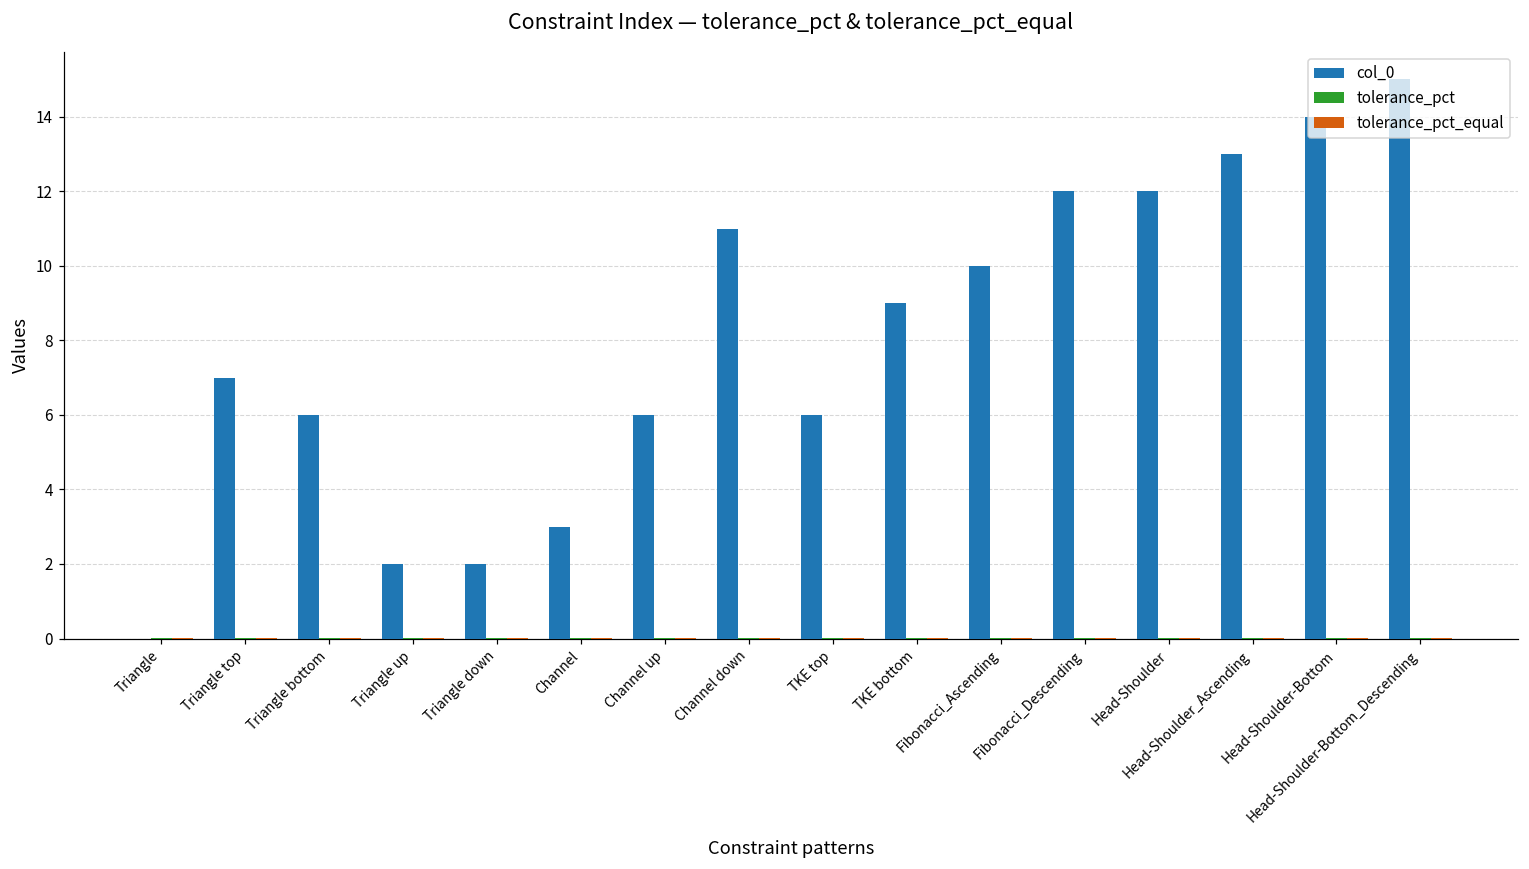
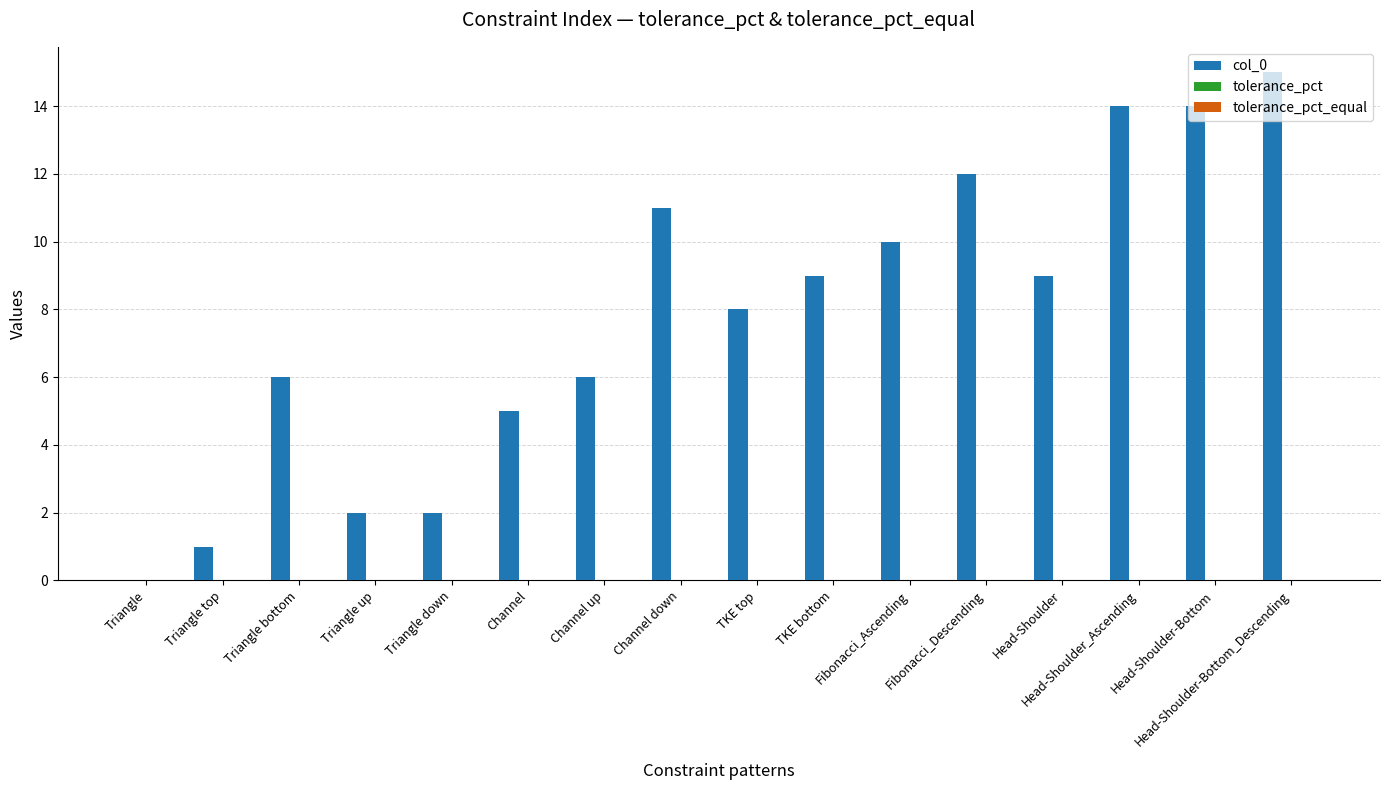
col_0, Triangle top: 7 -> 1
col_0, Channel: 3 -> 5
col_0, TKE top: 6 -> 8
col_0, Head-Shoulder: 12 -> 9
col_0, Head-Shoulder_Ascending: 13 -> 14
